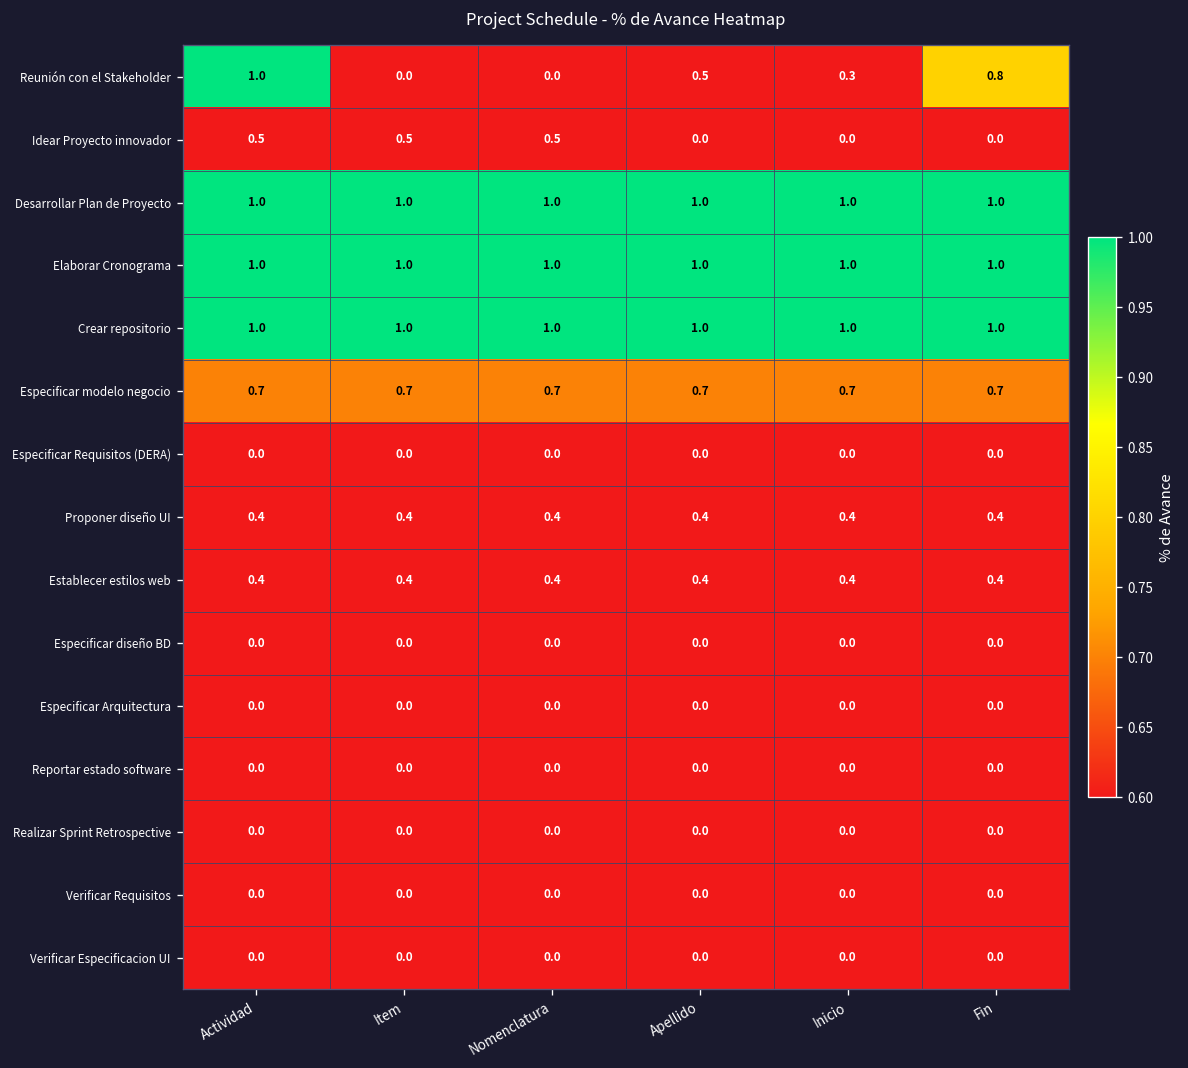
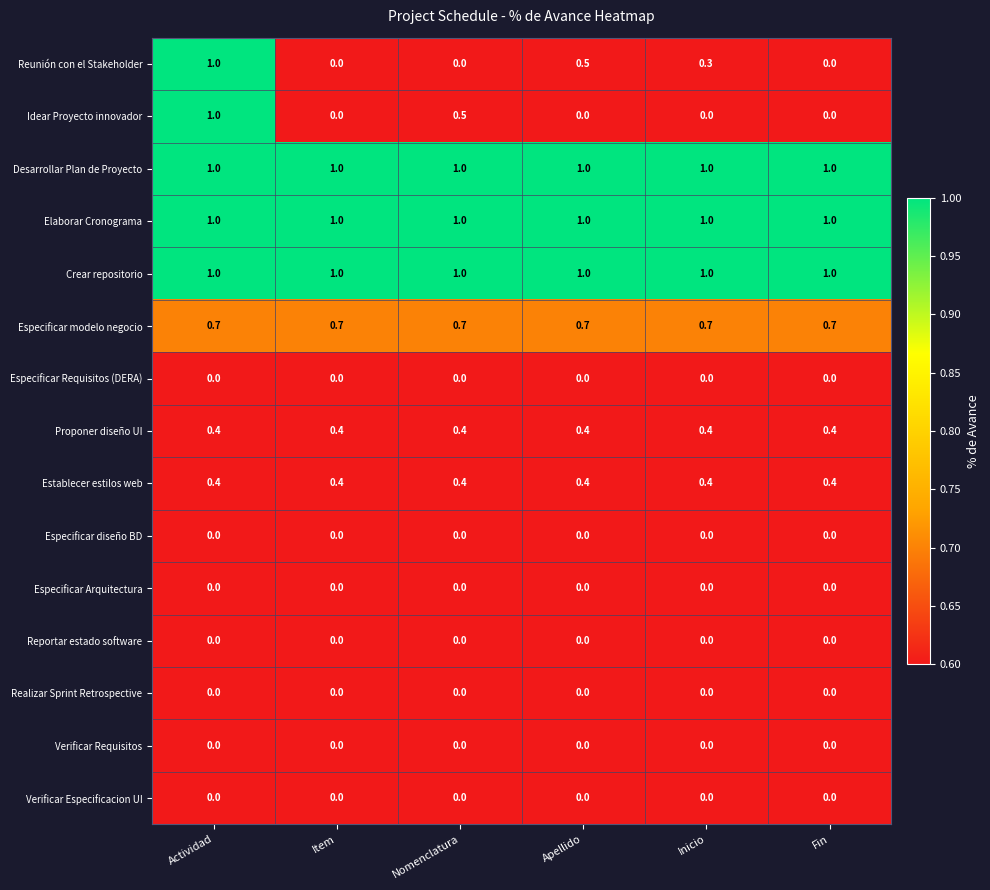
Reunión con el Stakeholder, Fin: 0.8 -> 0.0
Idear Proyecto innovador, Actividad: 0.5 -> 1.0
Idear Proyecto innovador, Item: 0.5 -> 0.0
